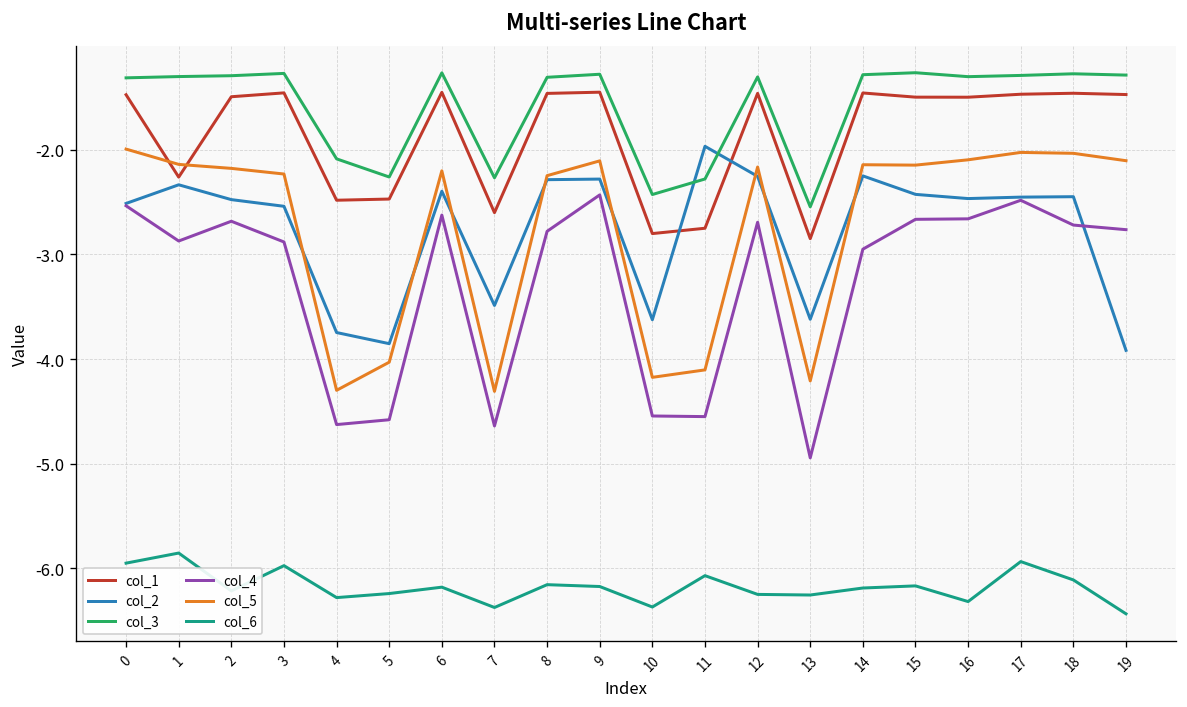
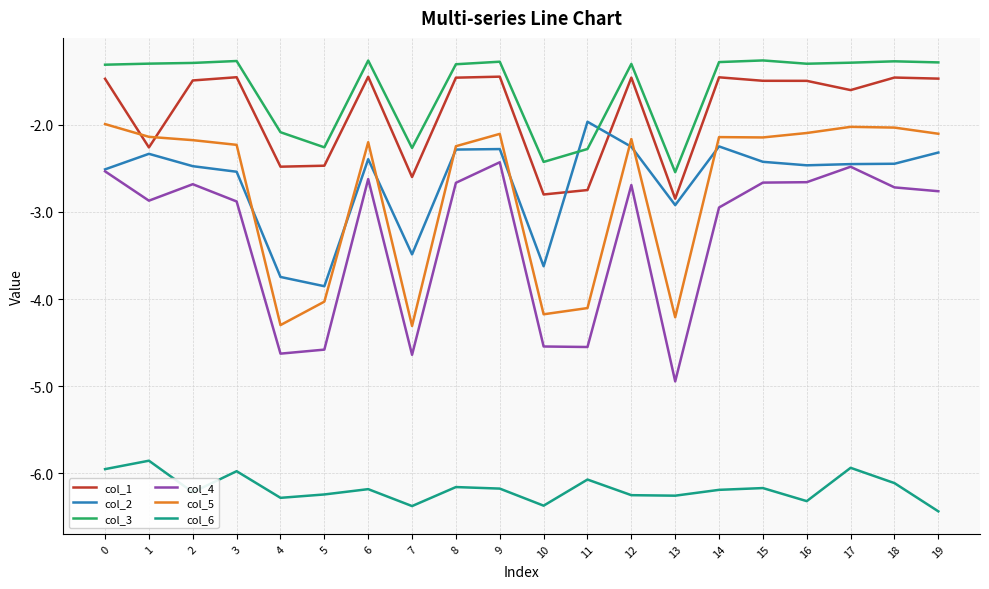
col_4, 8: -2.8 -> -2.7
col_2, 13: -3.6 -> -2.9
col_1, 17: -1.5 -> -1.6
col_2, 19: -3.9 -> -2.3
